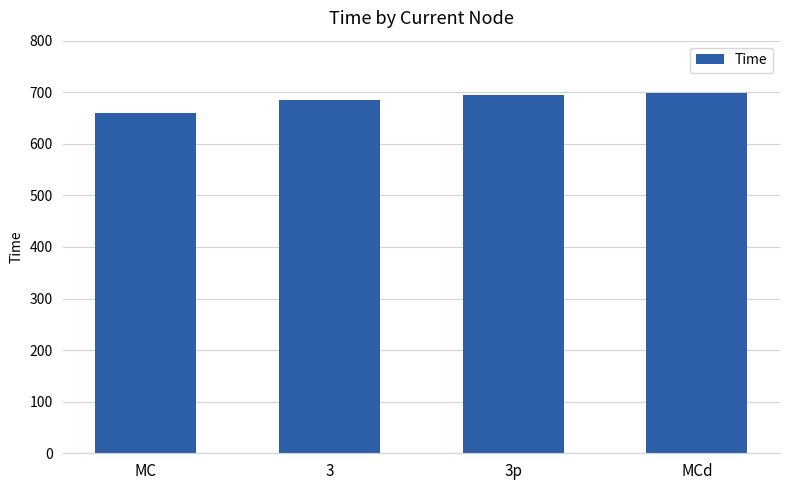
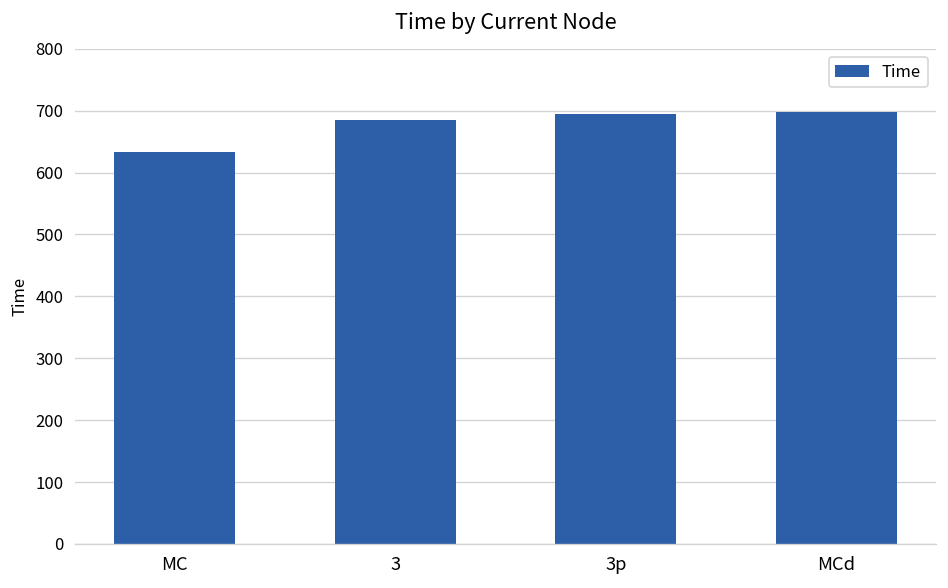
MC: 660 -> 630
